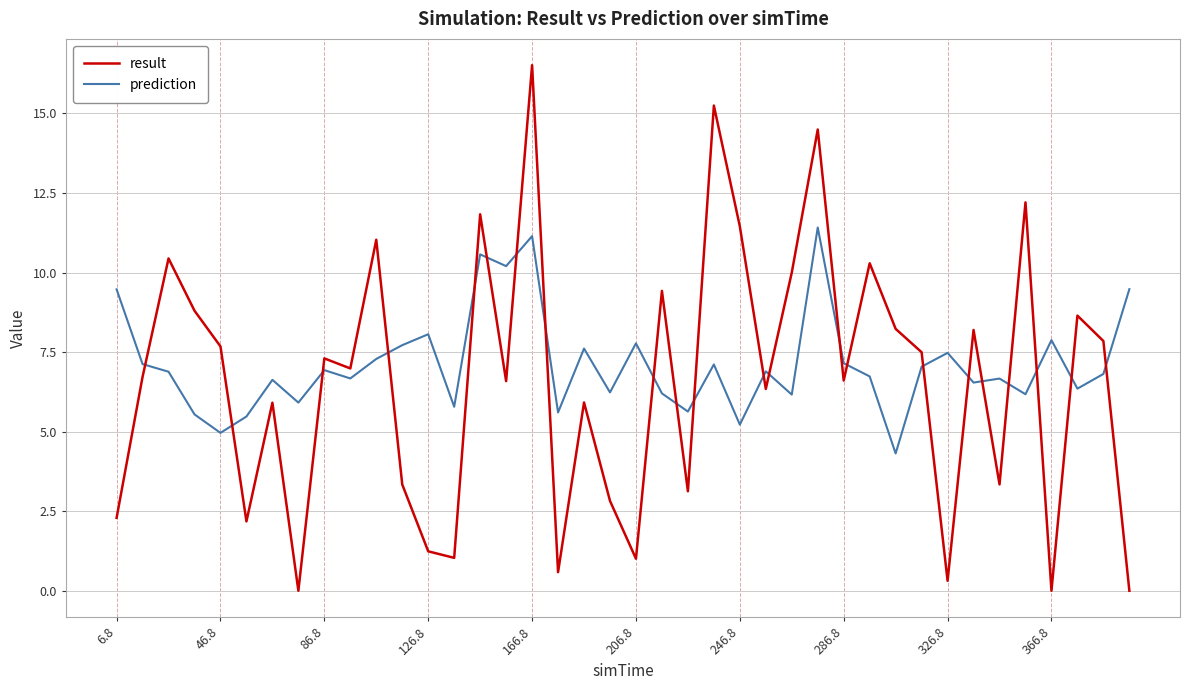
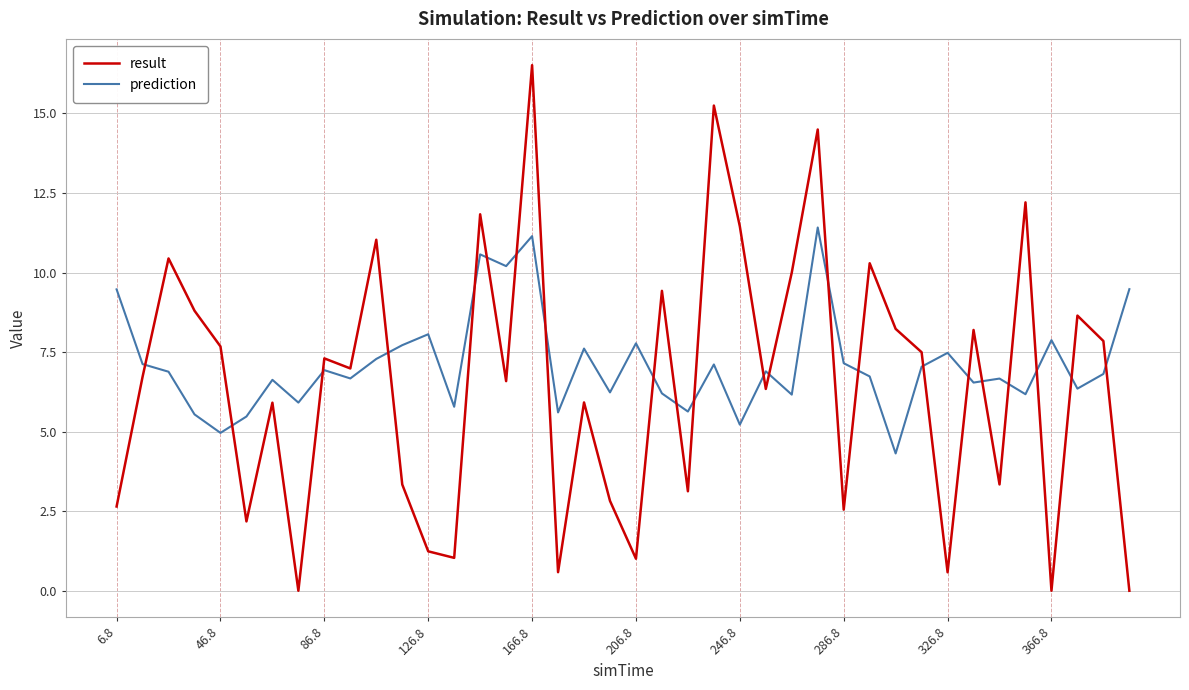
result, 6.8: 2.3 -> 2.6
result, 286.8: 6.6 -> 2.5
result, 326.8: 0.3 -> 0.6
